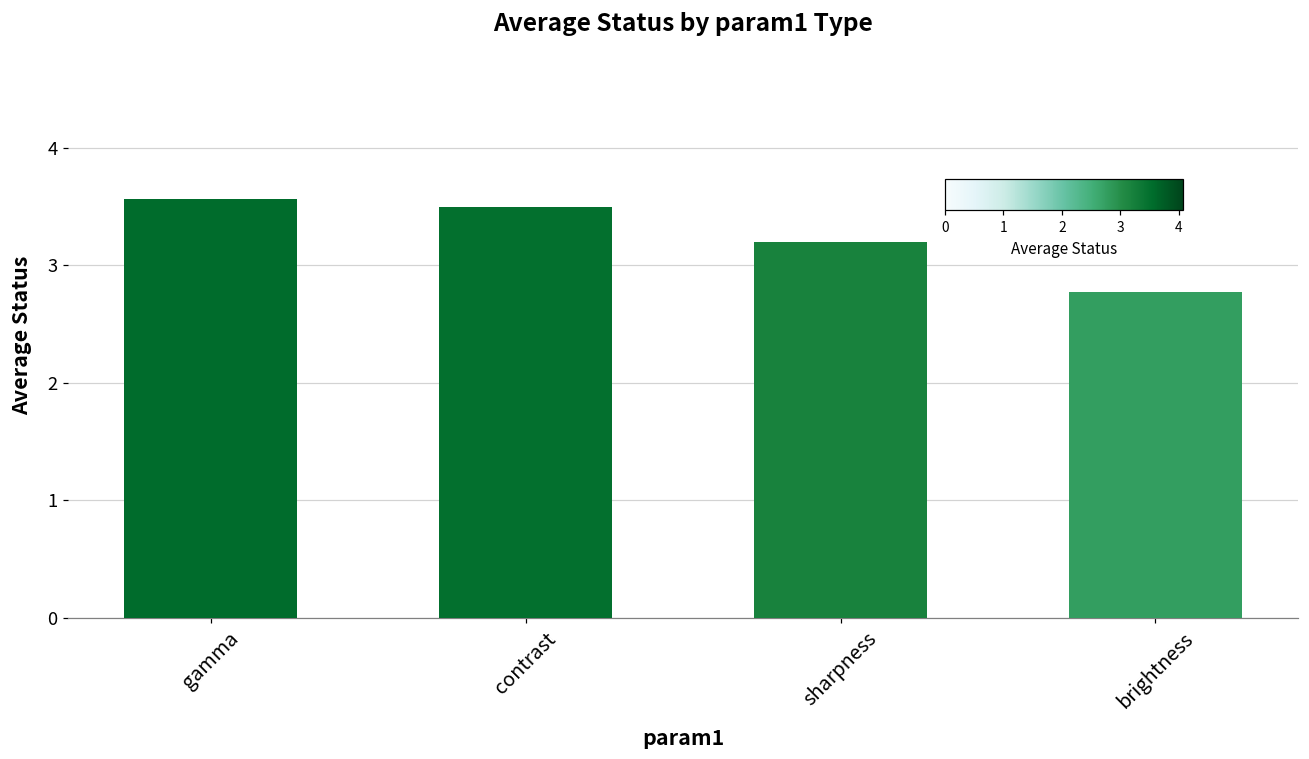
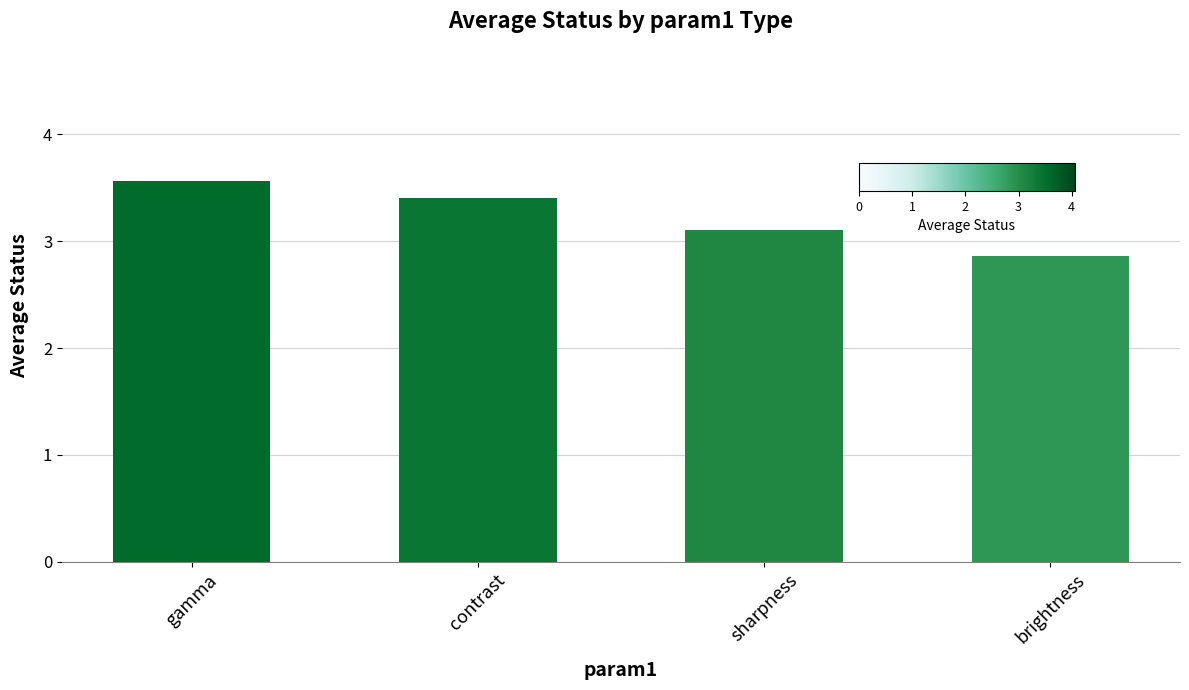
contrast: 3.5 -> 3.4
sharpness: 3.2 -> 3.1
brightness: 2.77 -> 2.86
